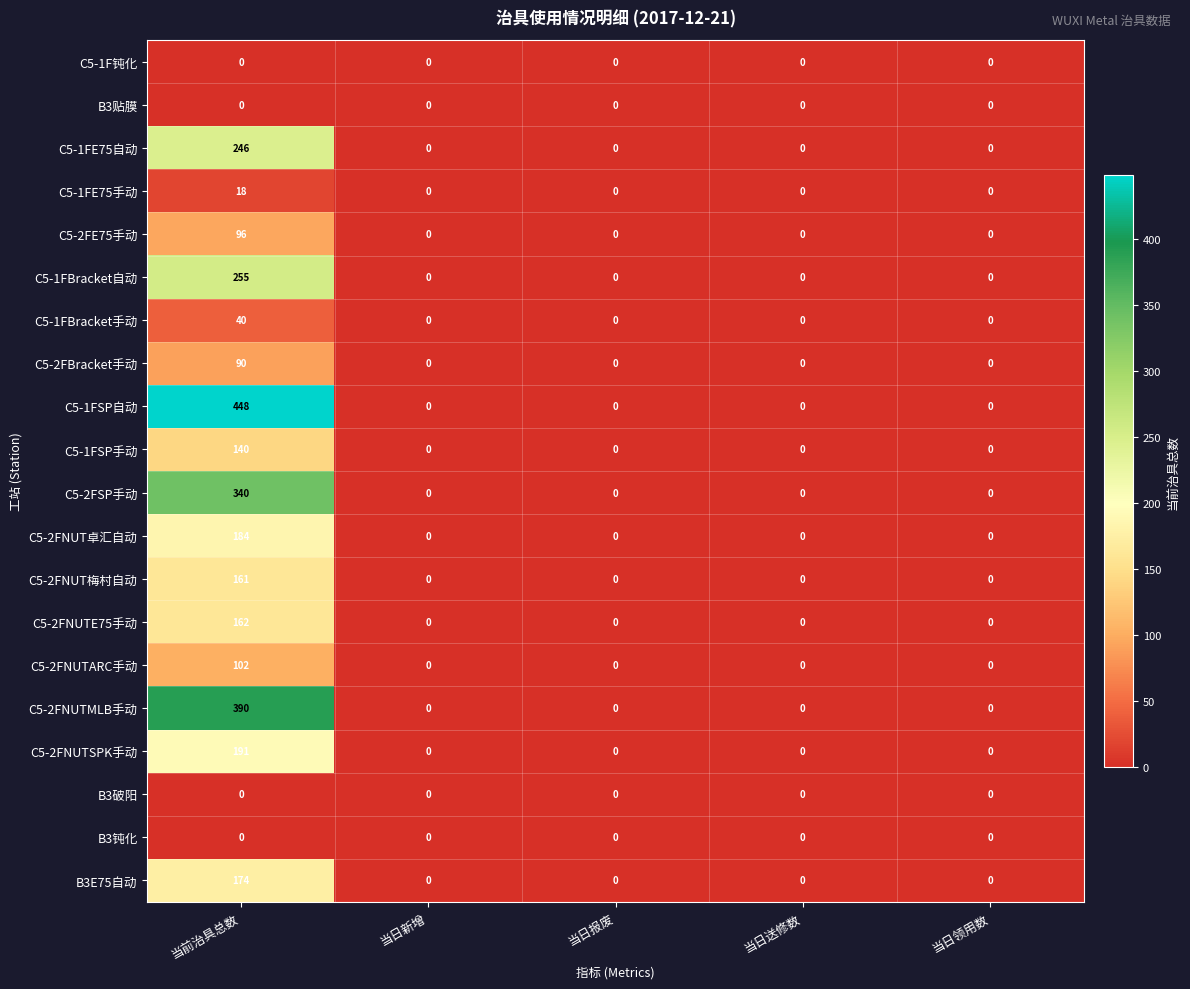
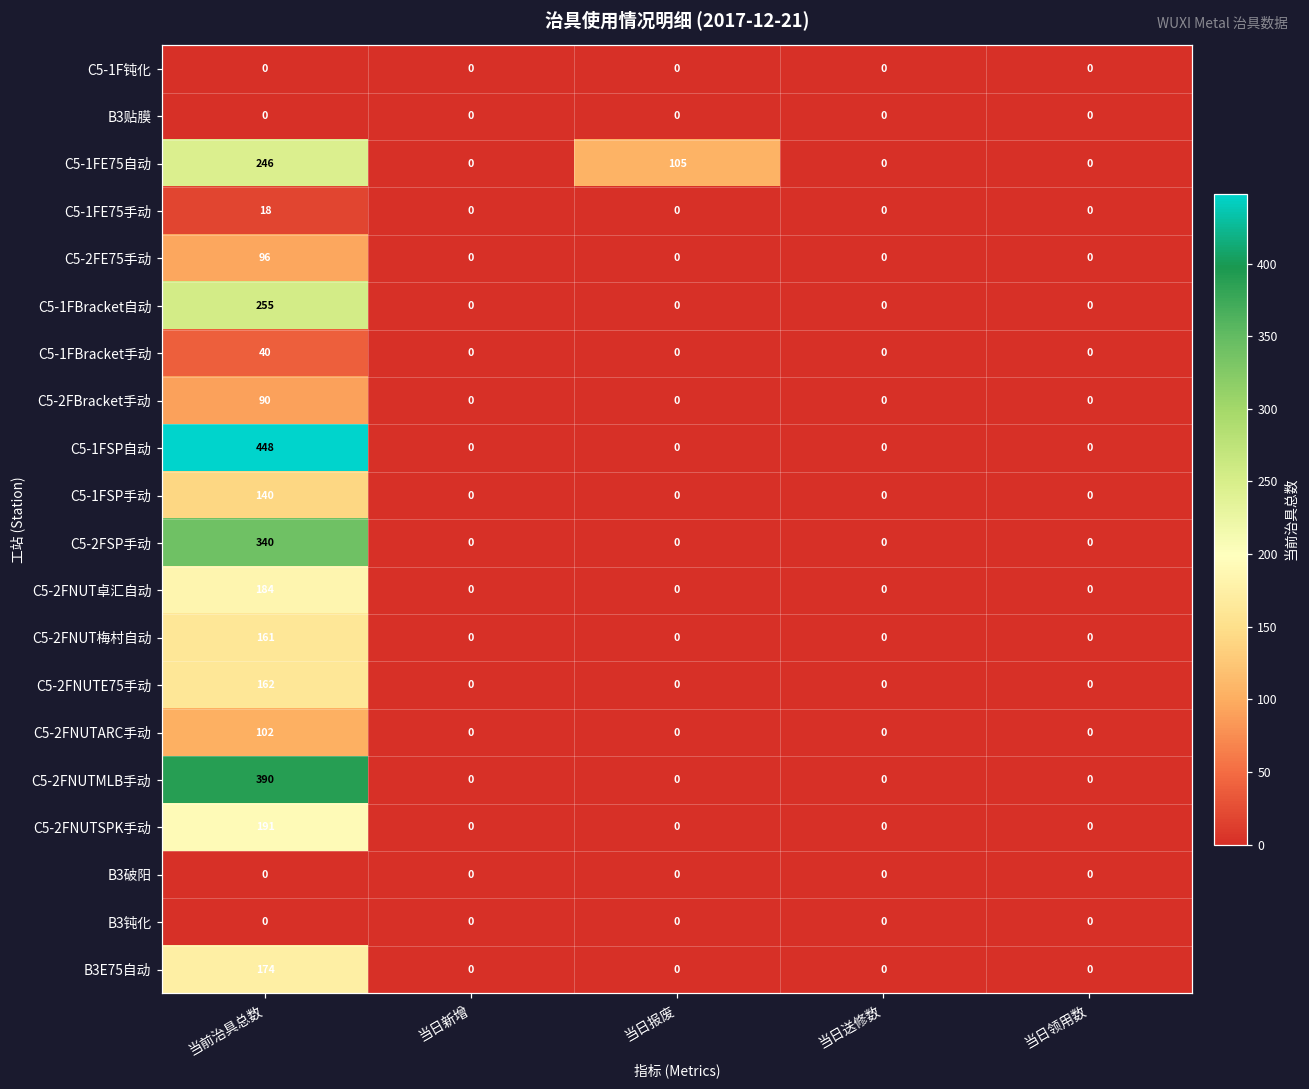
C5-1FE75自动, 当日报废: 0 -> 105
